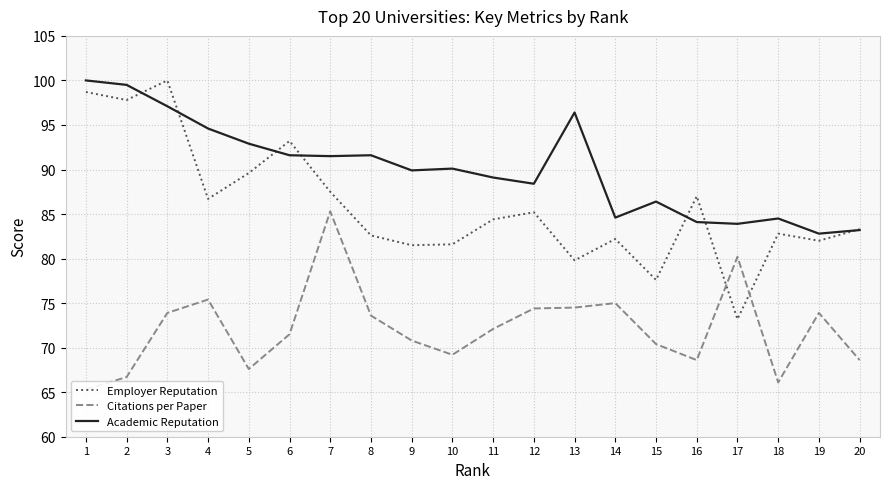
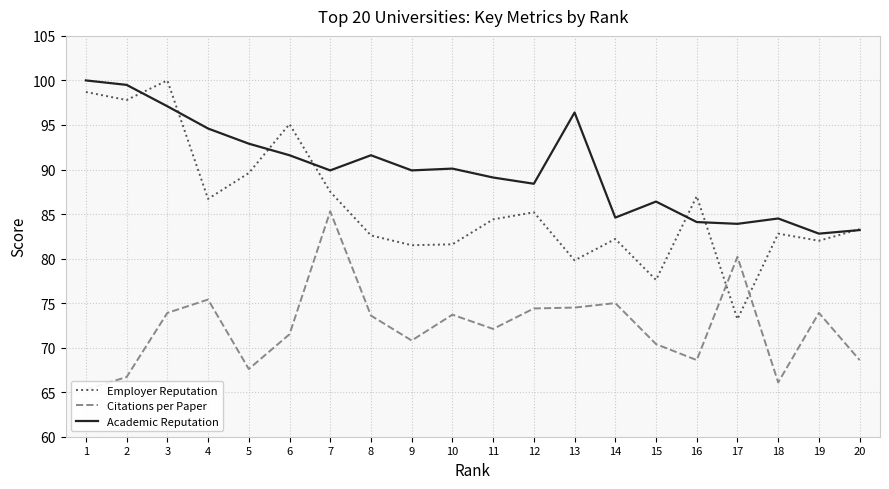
Employer Reputation, 6: 93 -> 95
Academic Reputation, 7: 92 -> 90
Citations per Paper, 10: 69 -> 74
